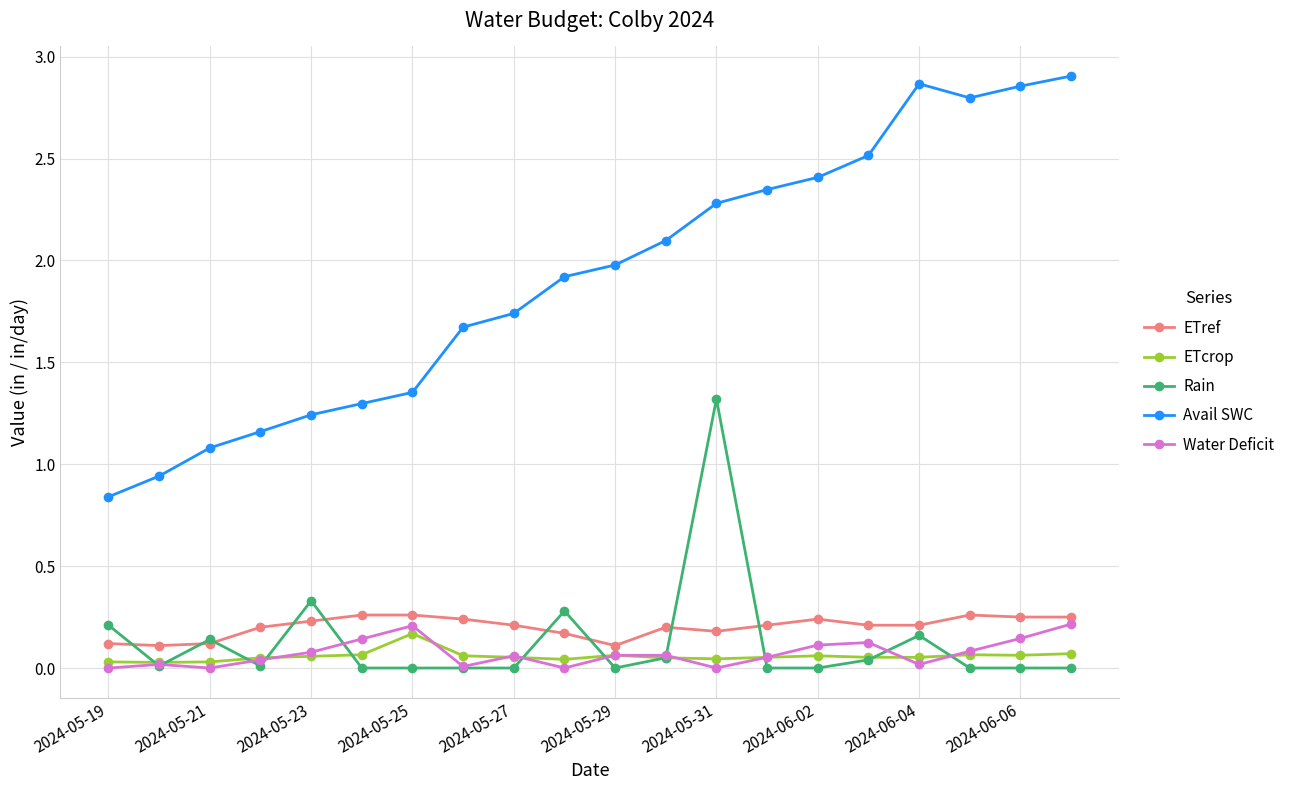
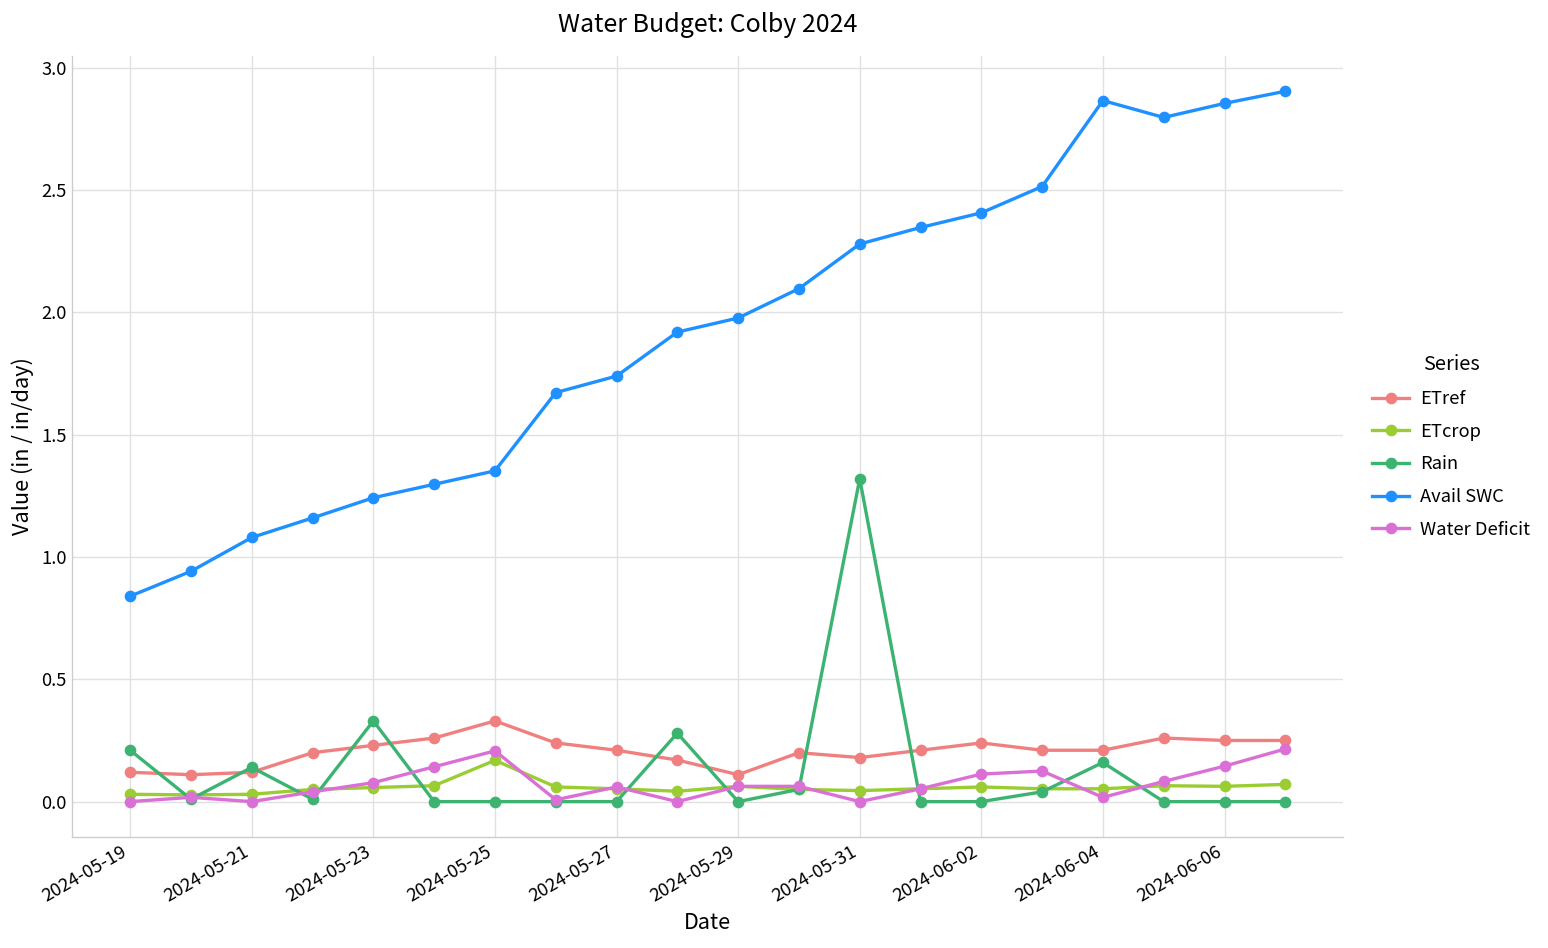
ETref, 2024-05-25: 0.26 -> 0.33
